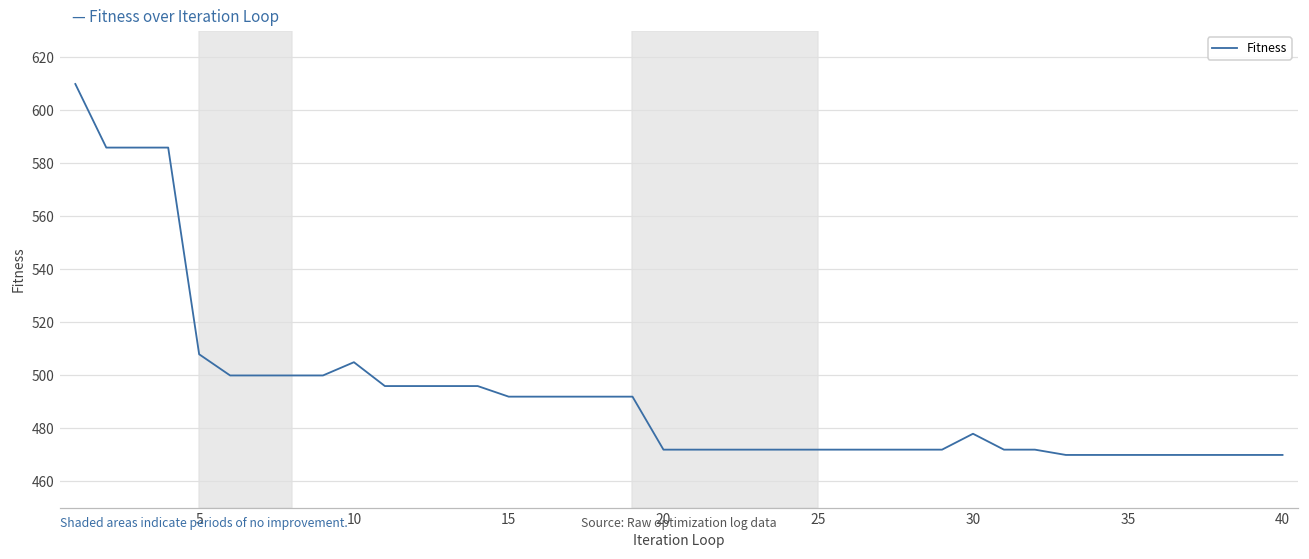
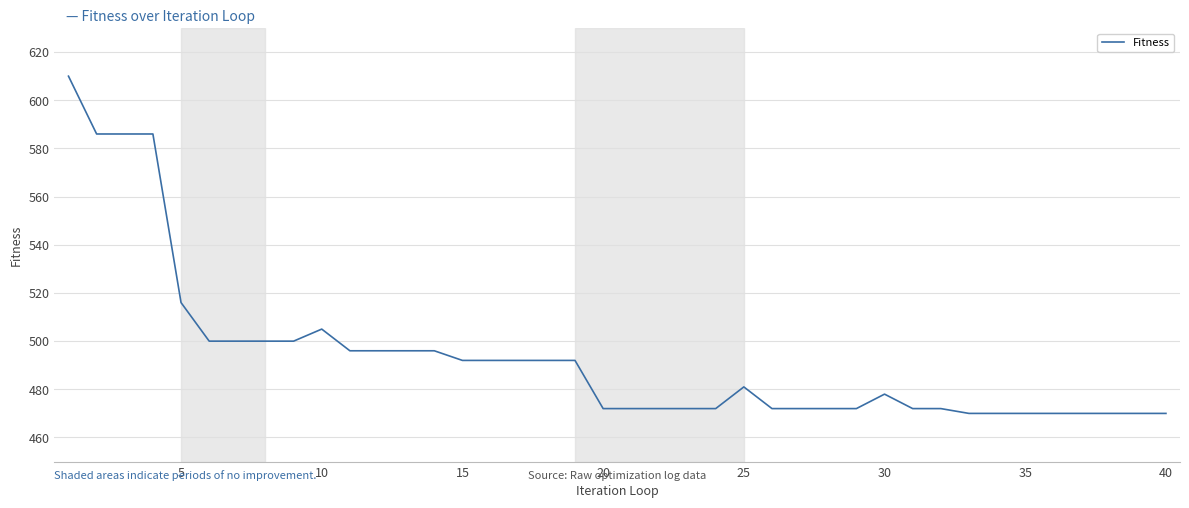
5: 508 -> 516
25: 472 -> 481
